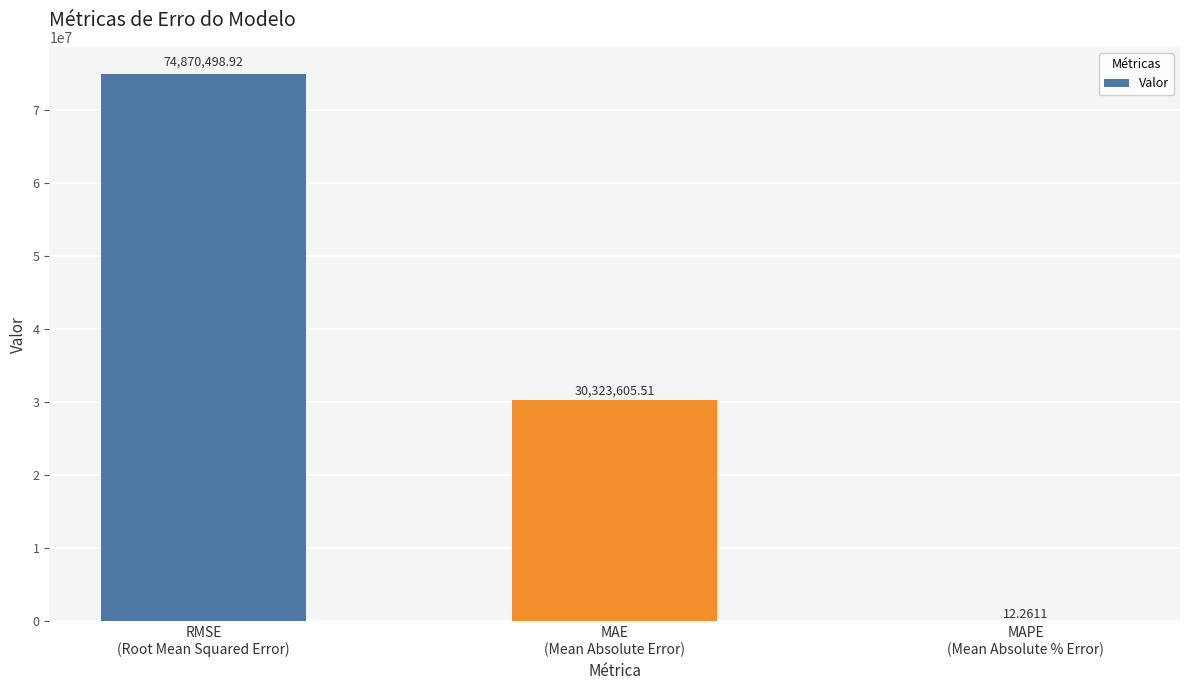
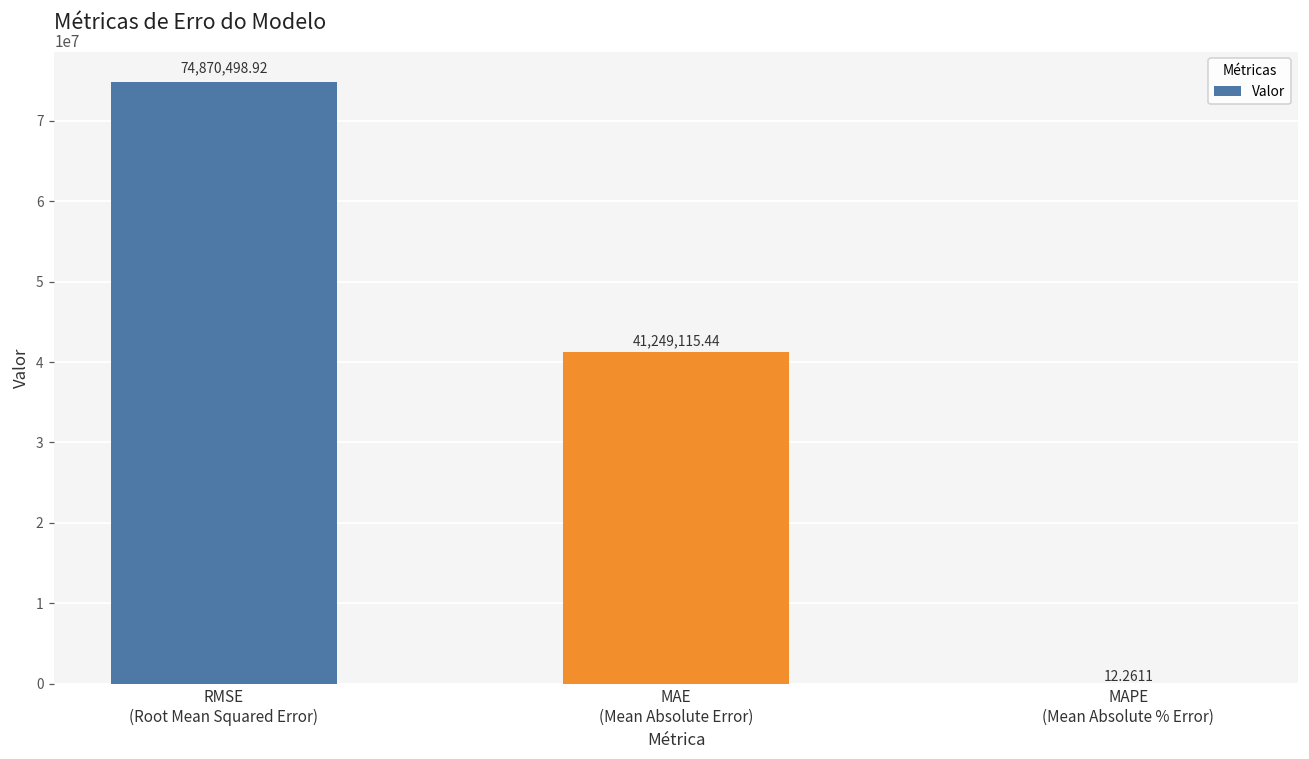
MAE (Mean Absolute Error): 30,323,605.51 -> 41,249,115.44
